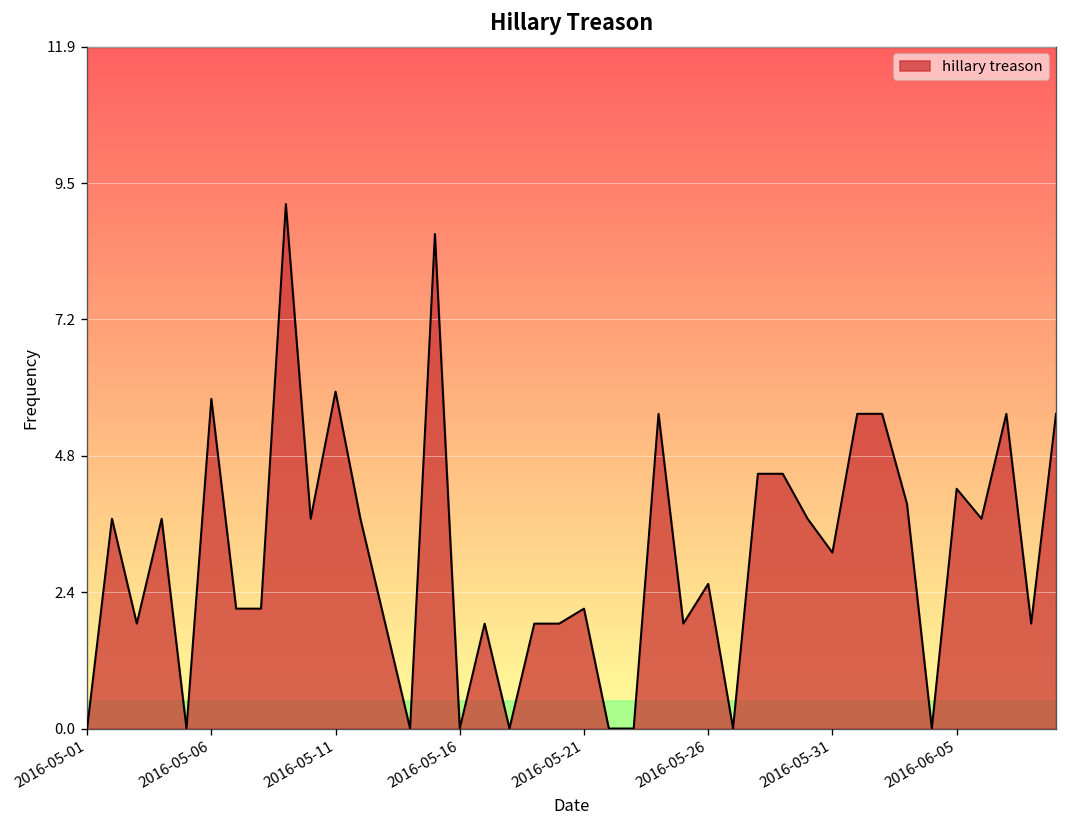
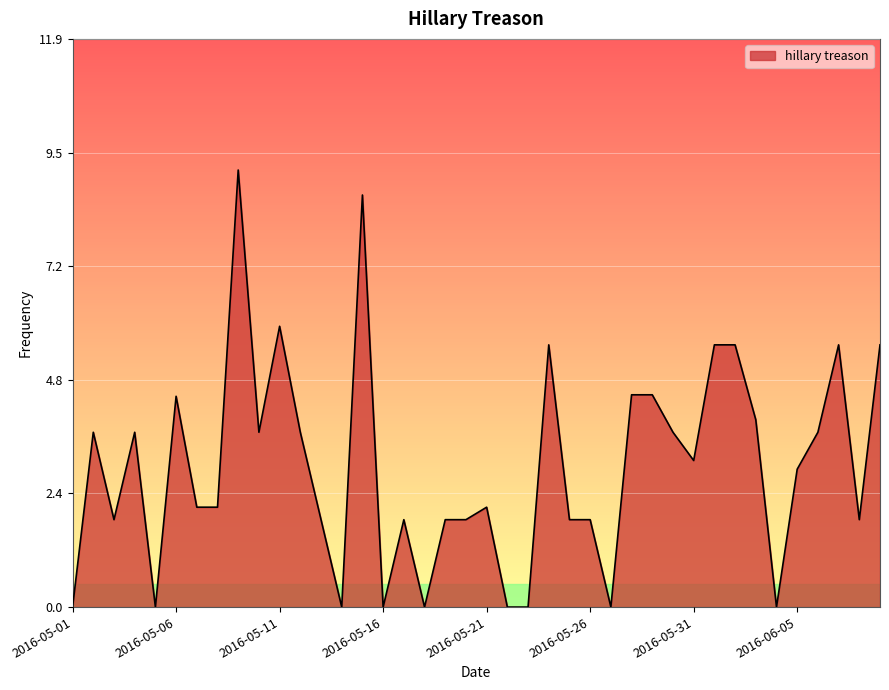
2016-05-06: 5.8 -> 4.4
2016-05-26: 2.5 -> 1.8
2016-06-05: 4.2 -> 2.9
